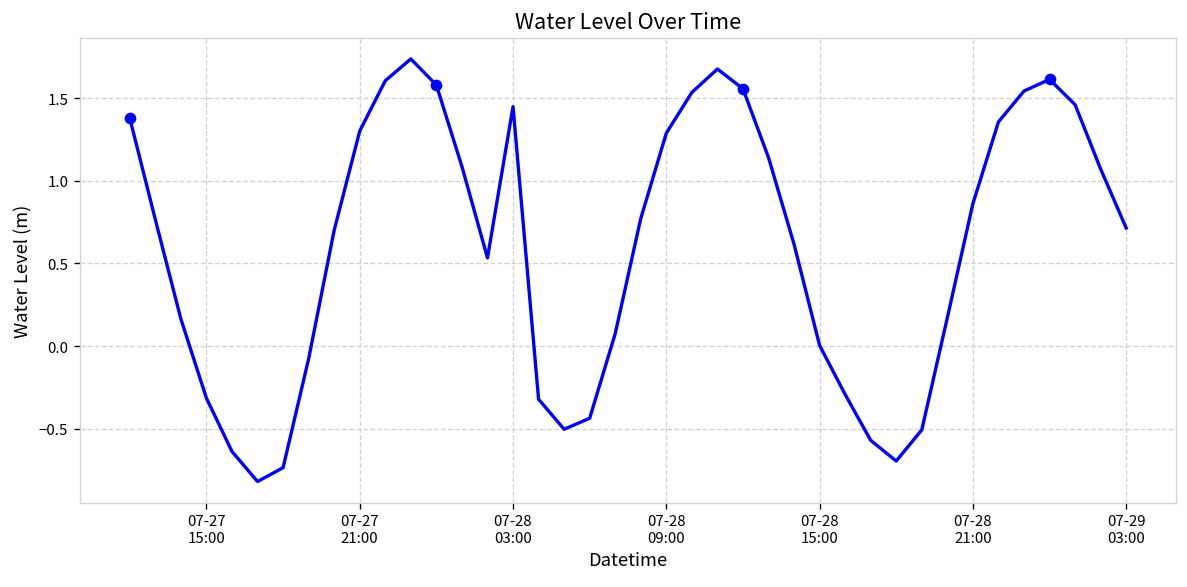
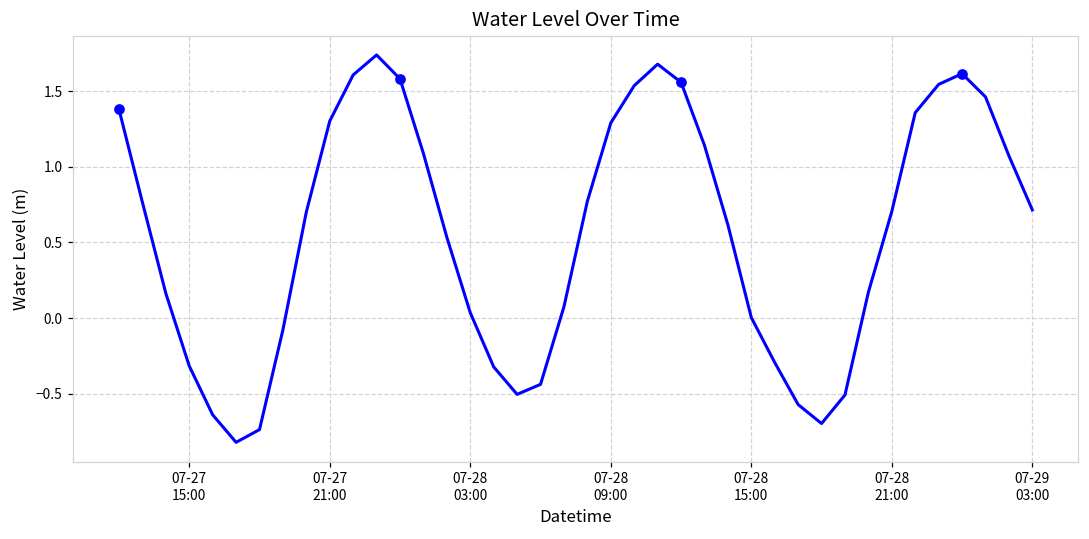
07-28 03:00: 1.45 -> 0.04
07-28 21:00: 0.86 -> 0.71
